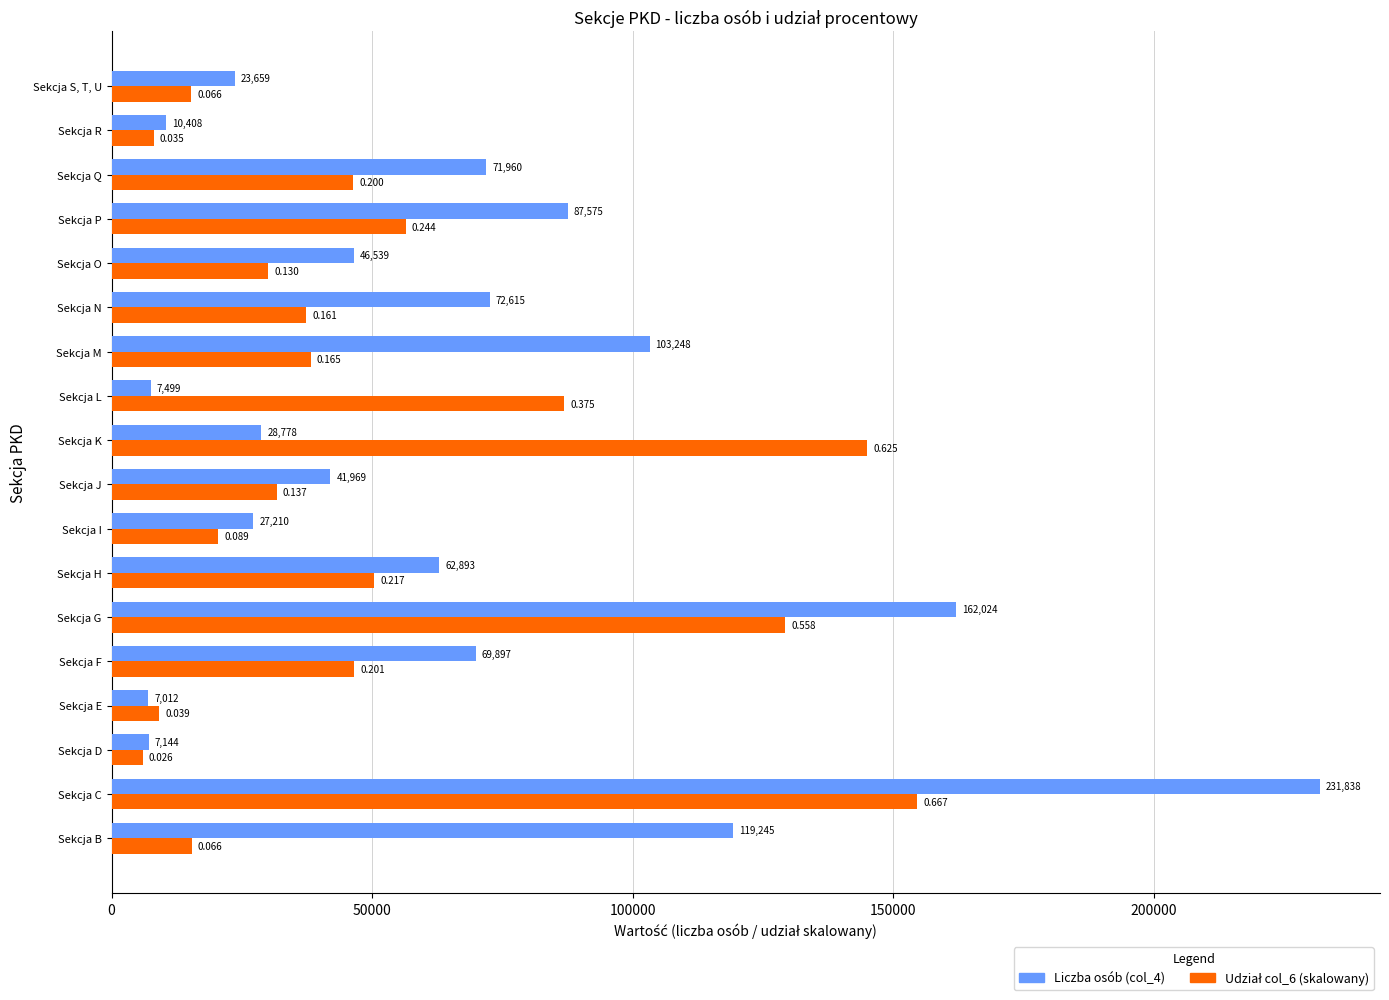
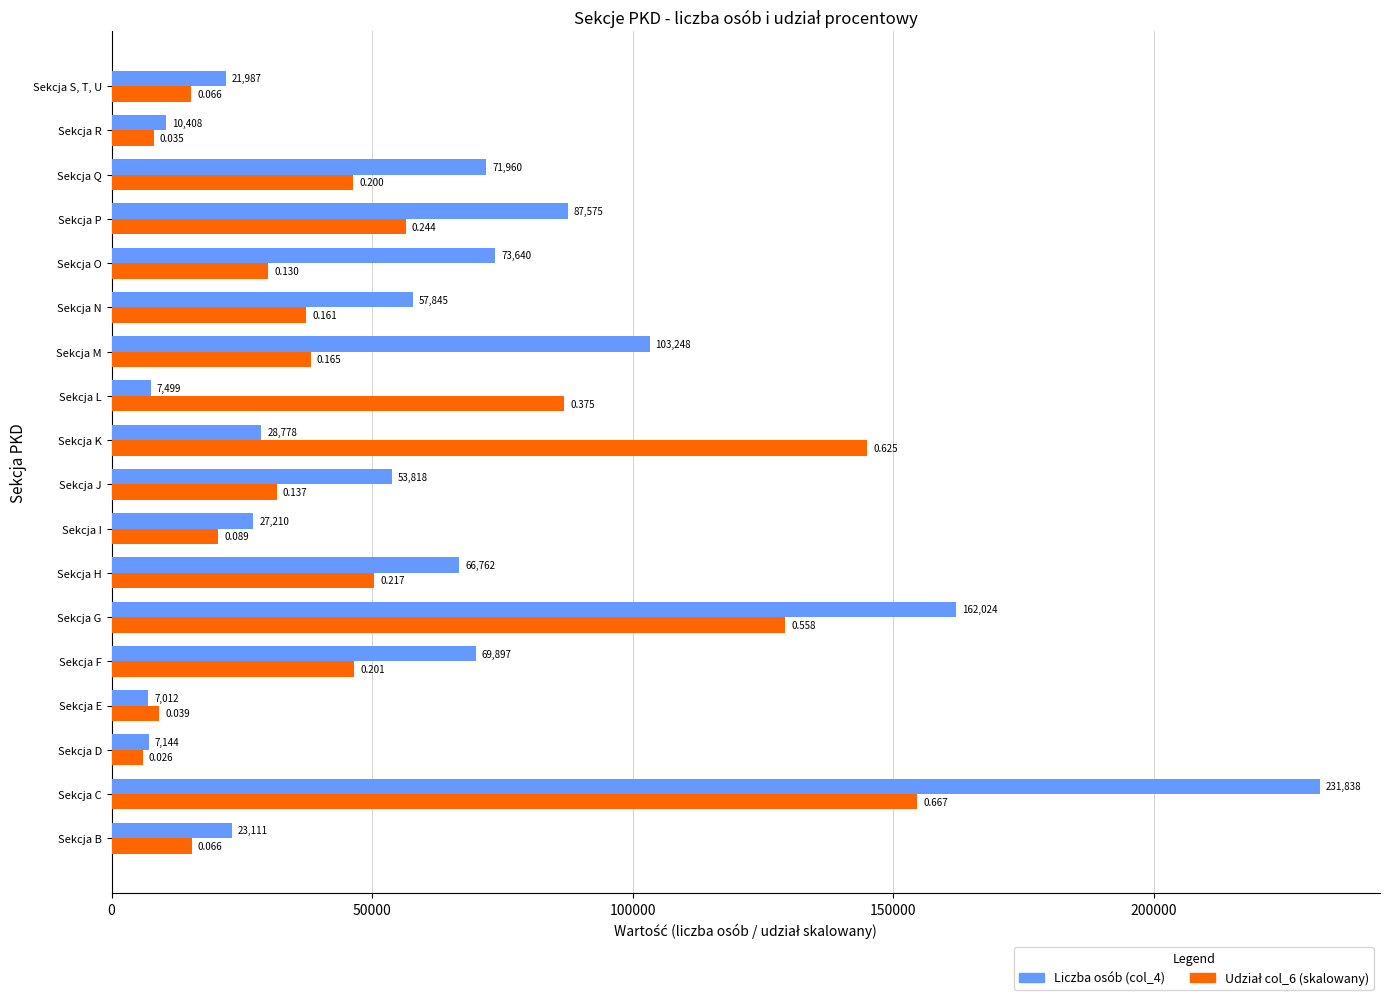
Liczba osób (col_4), Sekcja S, T, U: 23,659 -> 21,987
Liczba osób (col_4), Sekcja O: 46,539 -> 73,640
Liczba osób (col_4), Sekcja N: 72,615 -> 57,845
Liczba osób (col_4), Sekcja J: 41,969 -> 53,818
Liczba osób (col_4), Sekcja H: 62,893 -> 66,762
Liczba osób (col_4), Sekcja B: 119,245 -> 23,111
